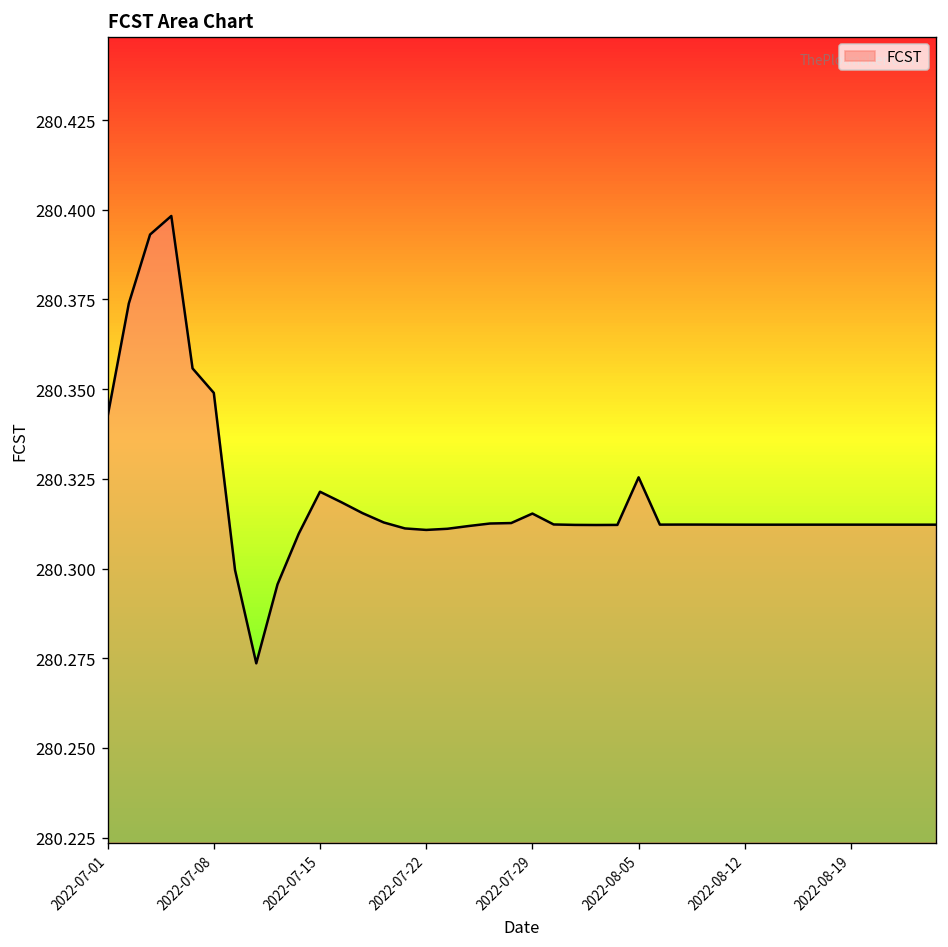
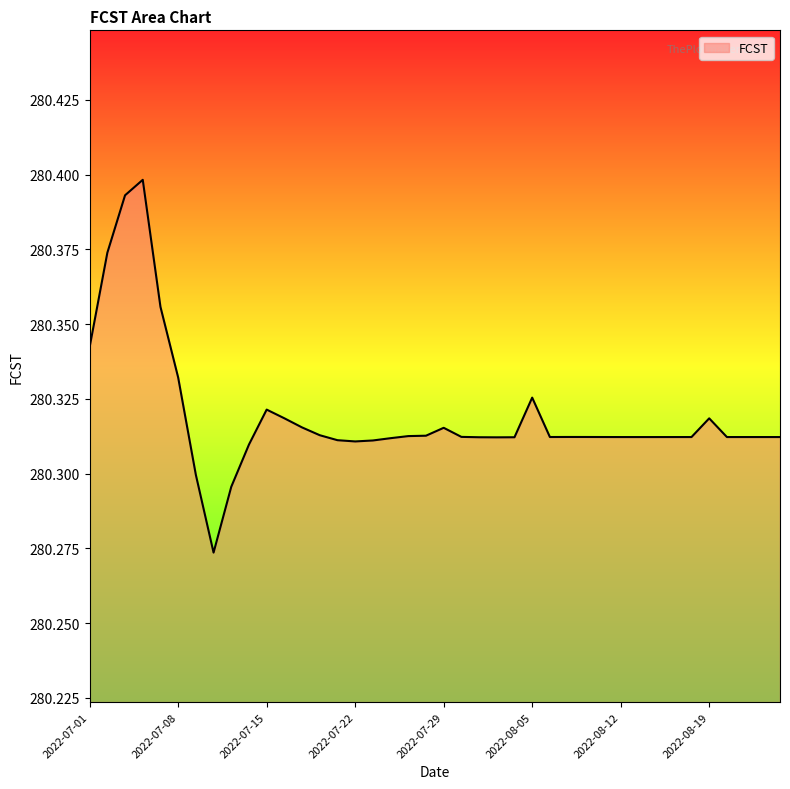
2022-07-08: 280.349 -> 280.332
2022-08-19: 280.312 -> 280.318
